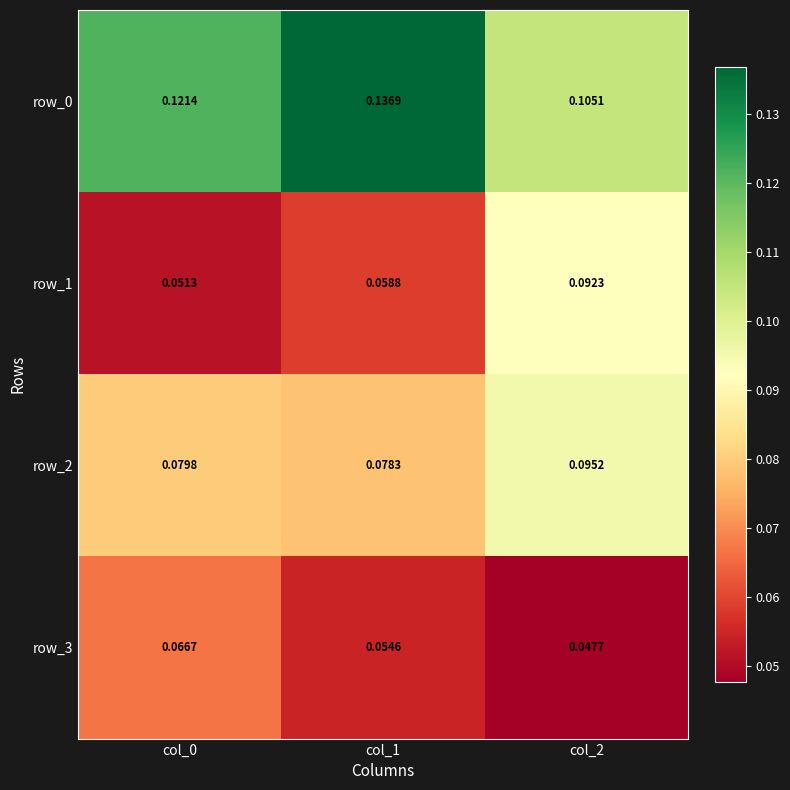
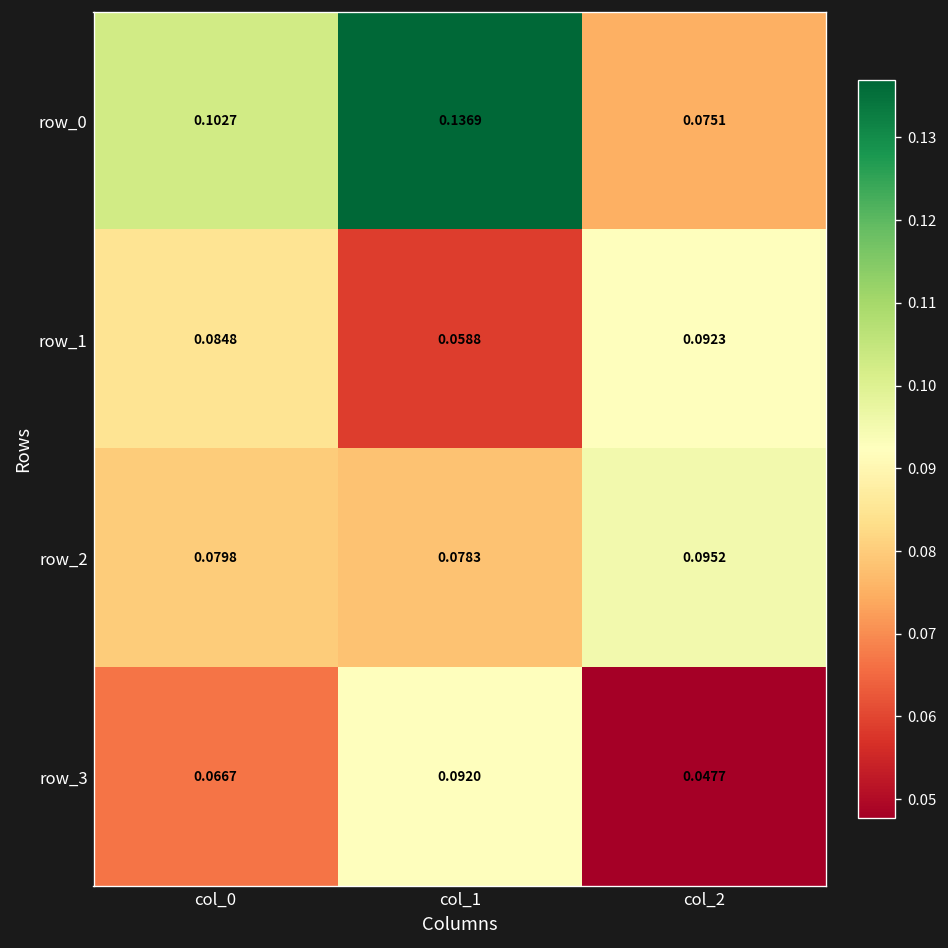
row_0, col_0: 0.1214 -> 0.1027
row_0, col_2: 0.1051 -> 0.0751
row_1, col_0: 0.0513 -> 0.0848
row_3, col_1: 0.0546 -> 0.0920
